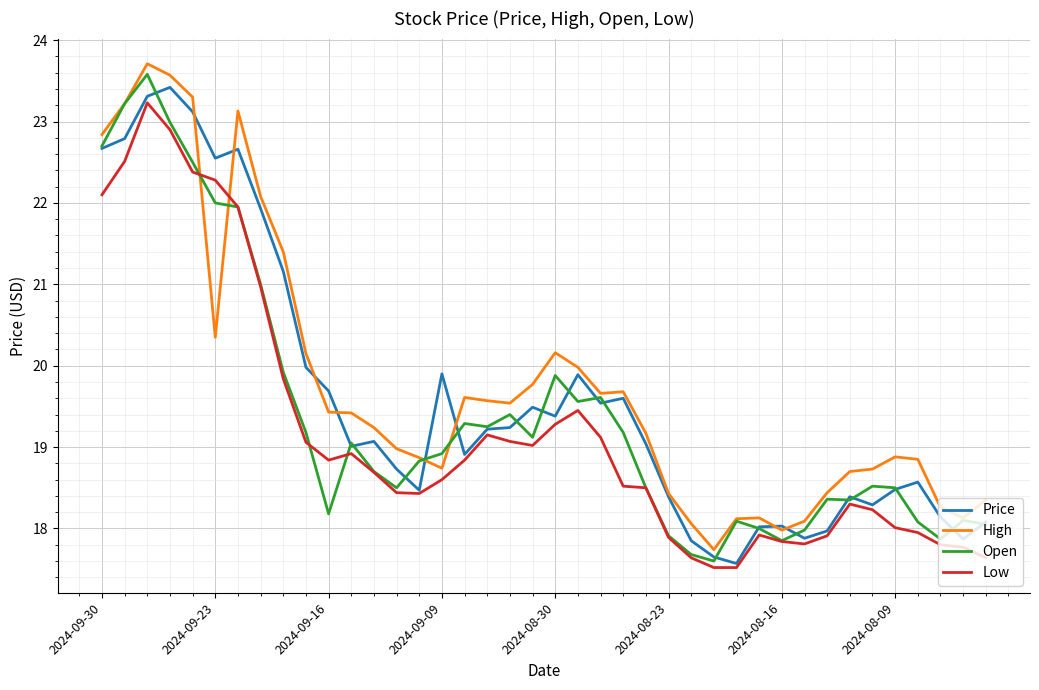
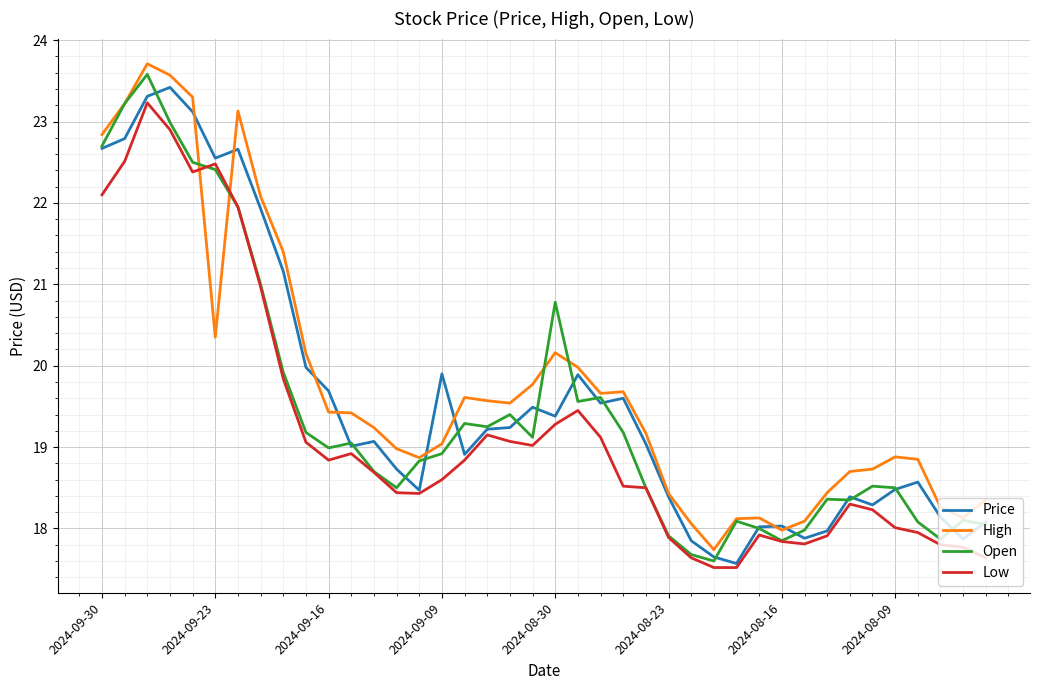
Open, 2024-09-23: 22.0 -> 22.4
Low, 2024-09-23: 22.3 -> 22.5
Open, 2024-09-16: 18.2 -> 19.0
High, 2024-09-09: 18.7 -> 19.0
Open, 2024-08-30: 19.9 -> 20.8
